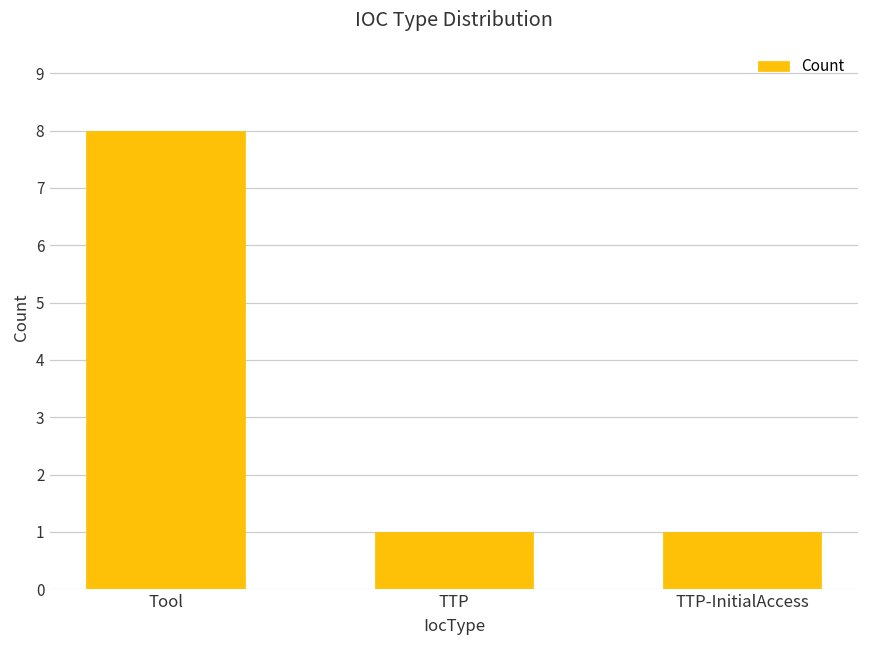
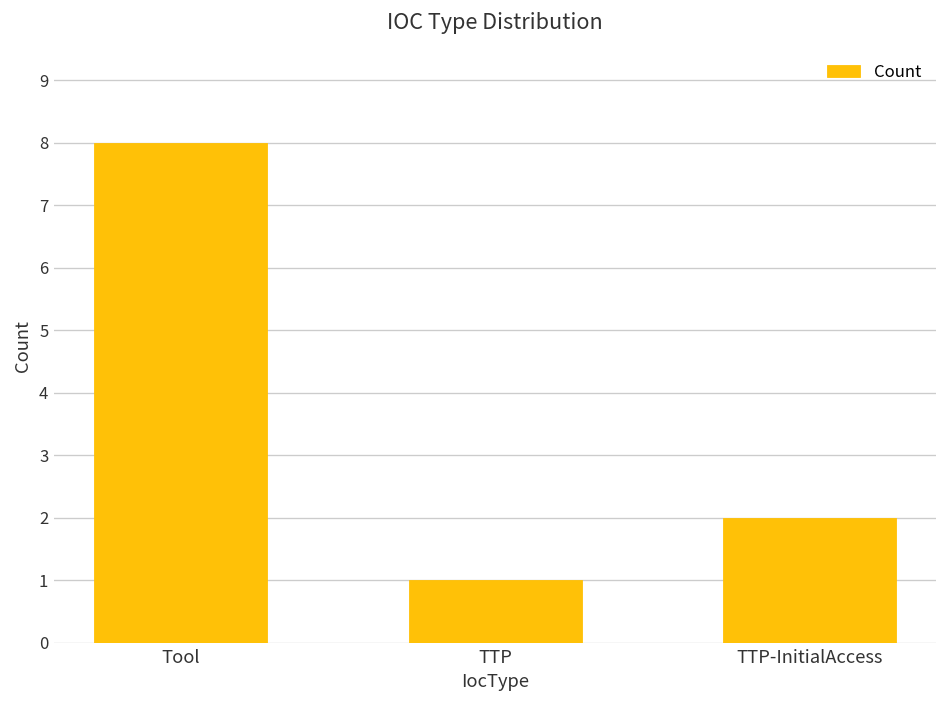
TTP-InitialAccess: 1 -> 2
